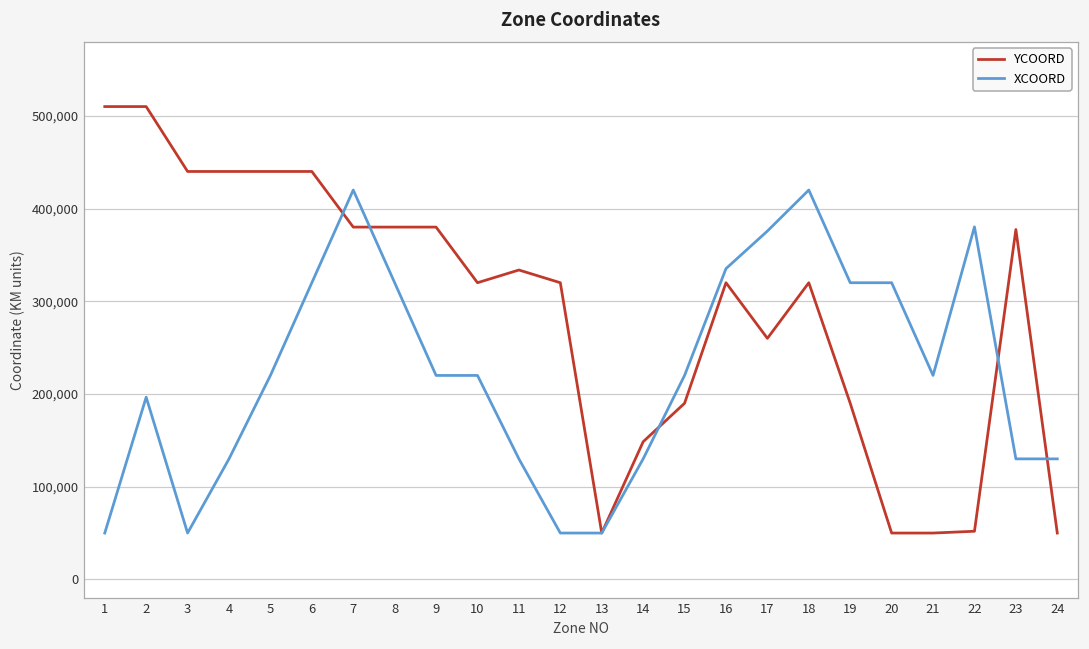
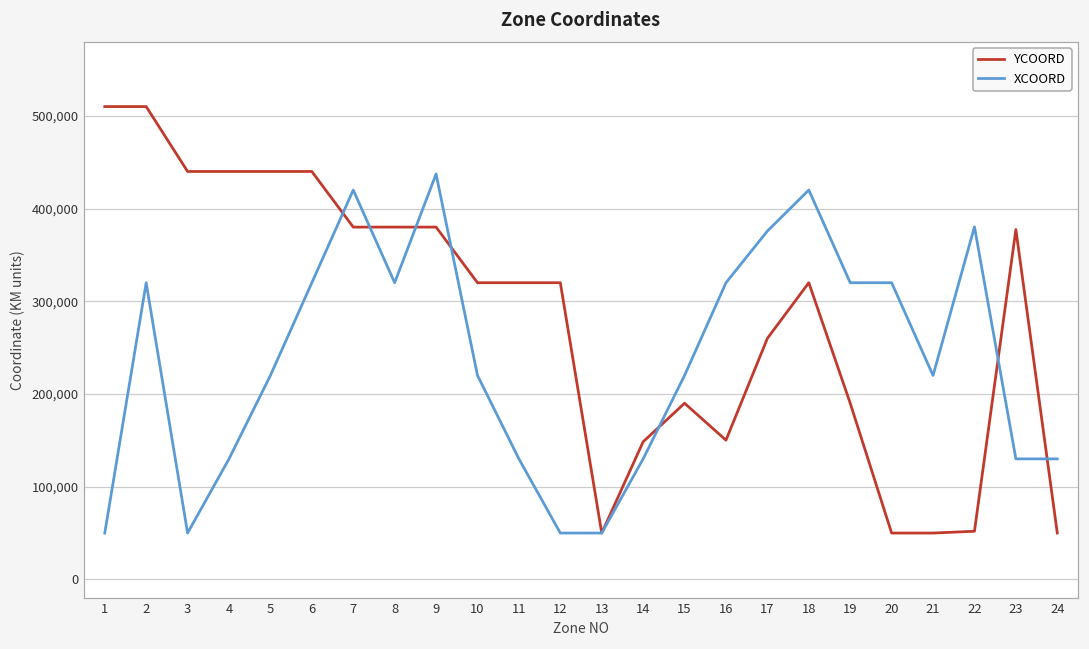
XCOORD, 2: 200,000 -> 320,000
XCOORD, 9: 220,000 -> 440,000
YCOORD, 11: 330,000 -> 320,000
YCOORD, 16: 320,000 -> 150,000
XCOORD, 16: 340,000 -> 320,000
